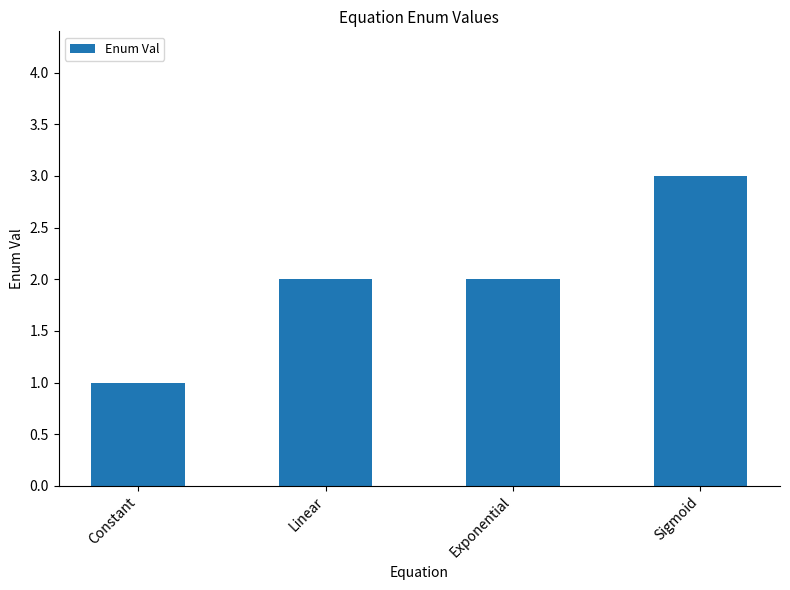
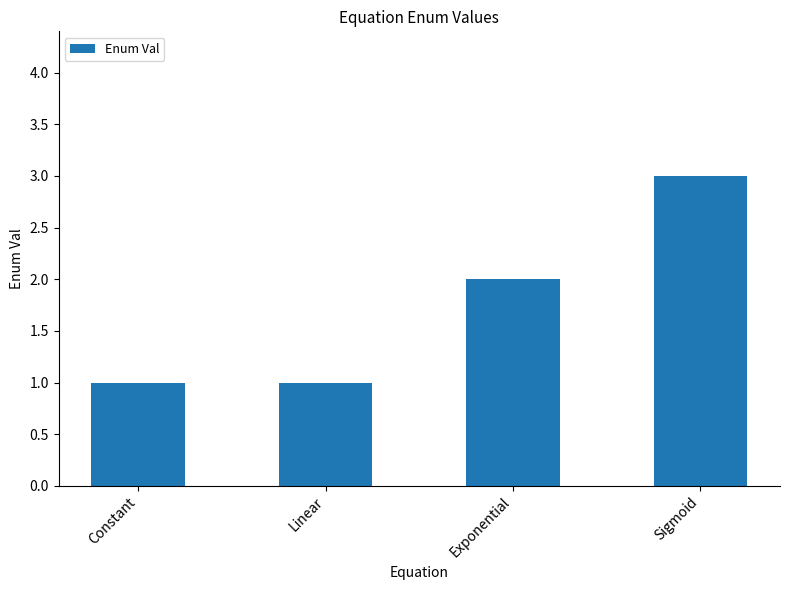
Linear: 2 -> 1
